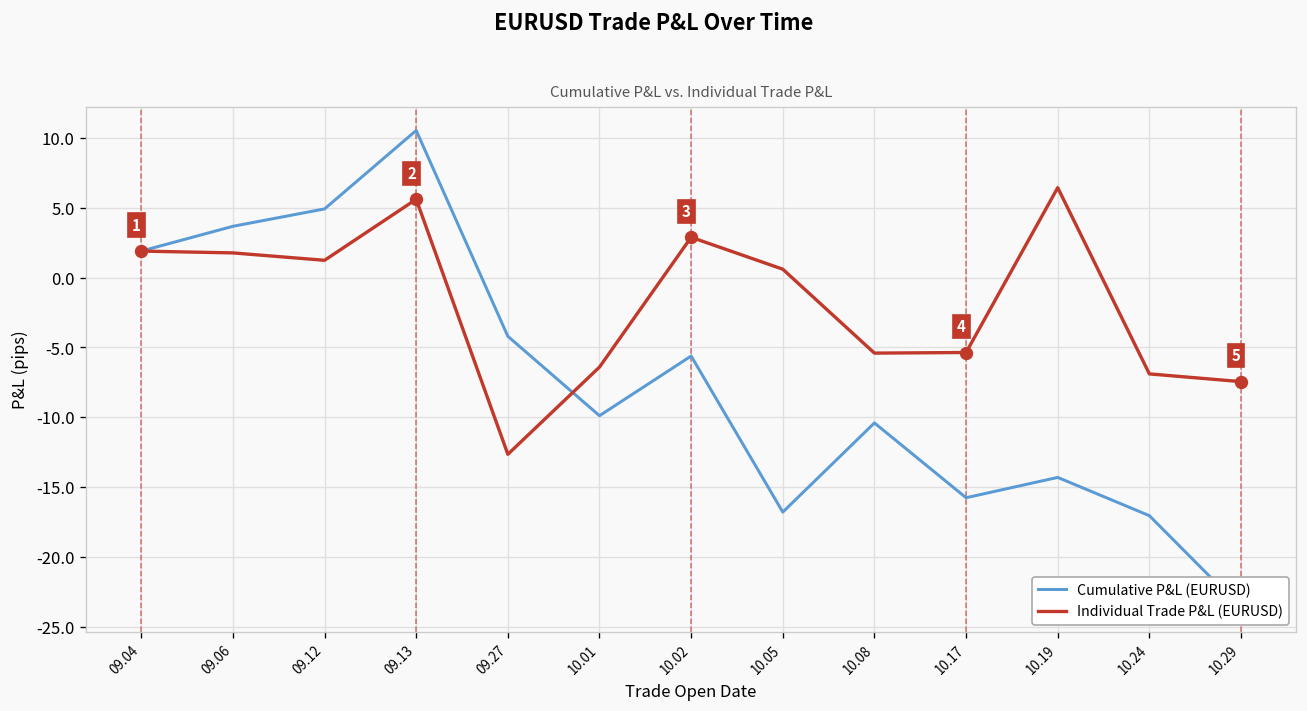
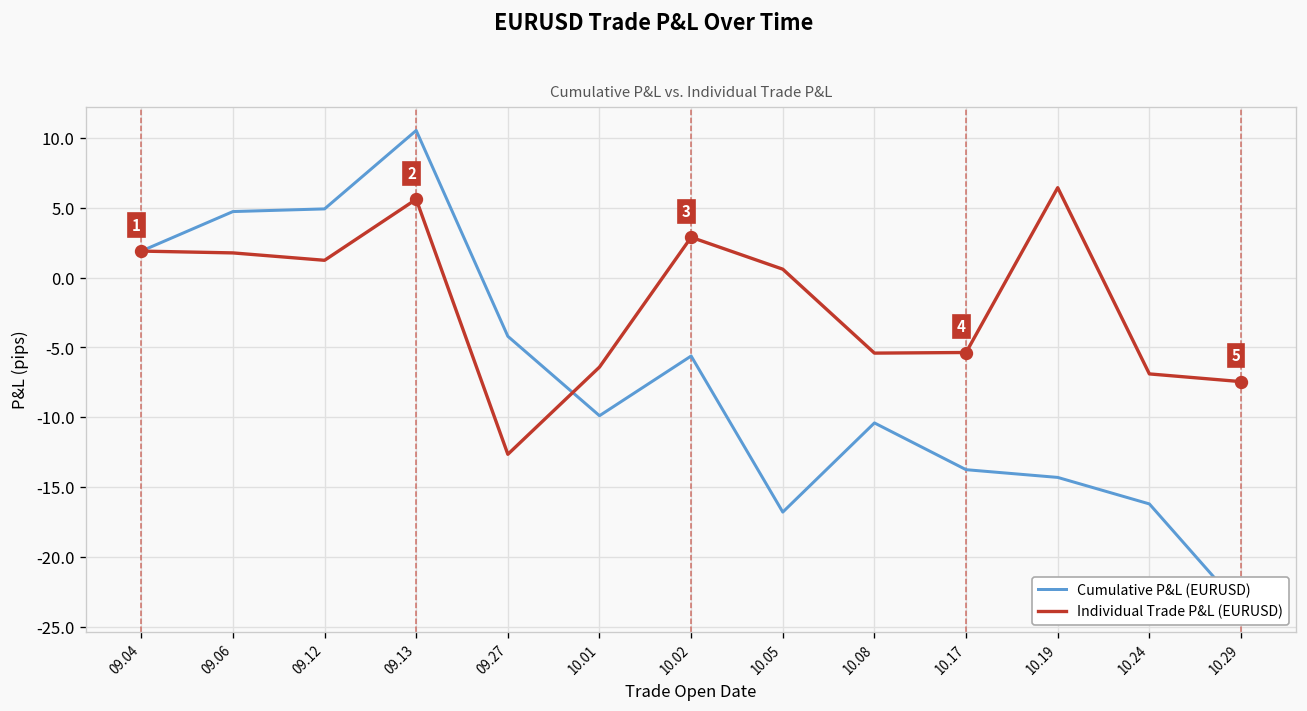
Cumulative P&L (EURUSD), 09.06: 3.7 -> 4.7
Cumulative P&L (EURUSD), 10.17: -15.8 -> -13.8
Cumulative P&L (EURUSD), 10.24: -17.1 -> -16.2
